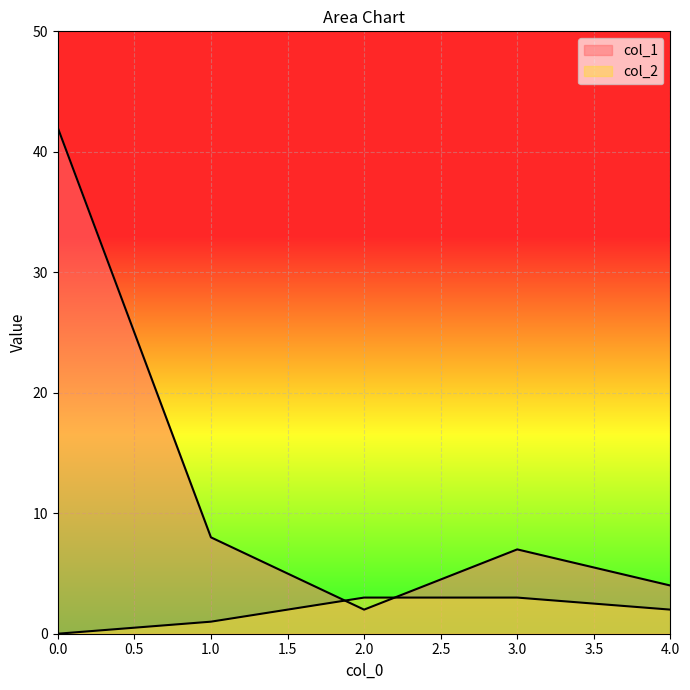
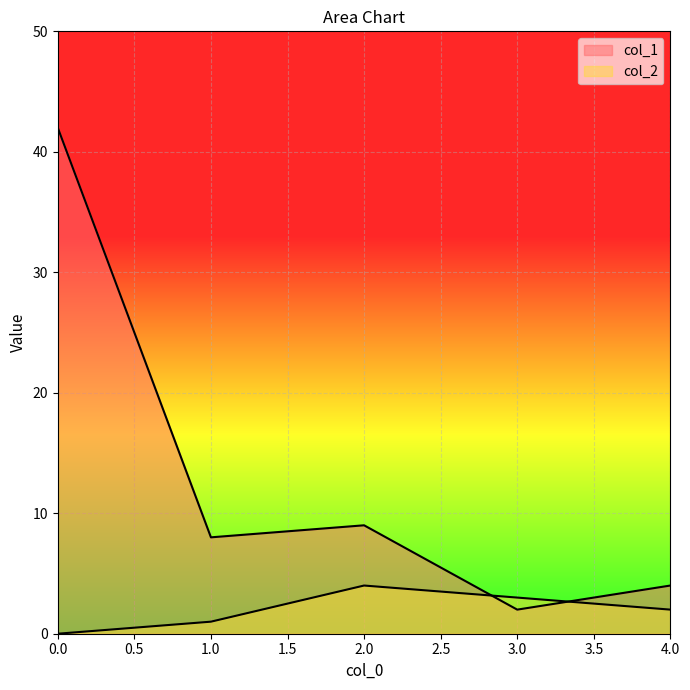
col_1, 2.0: 2 -> 9
col_2, 2.0: 3 -> 4
col_1, 3.0: 7 -> 2
